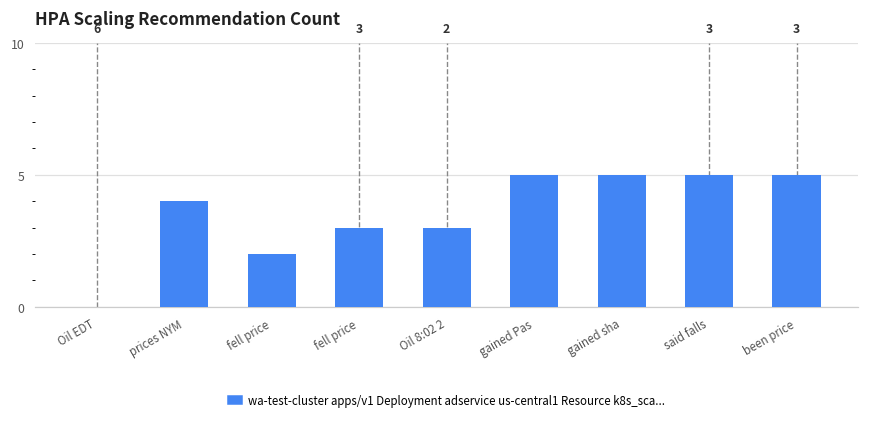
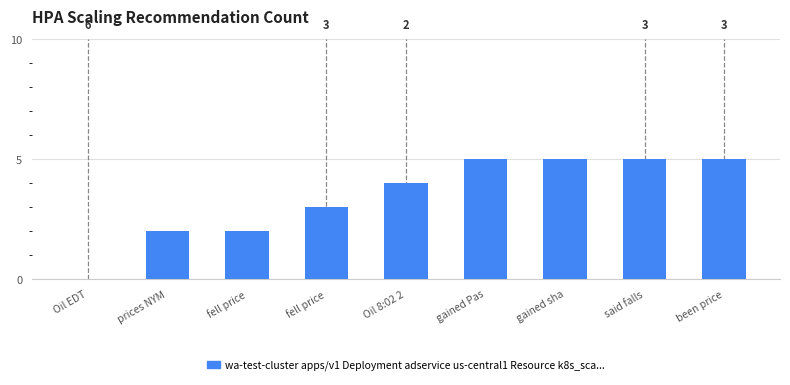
prices NYM: 4 -> 2
Oil 8:02 2: 3 -> 4
